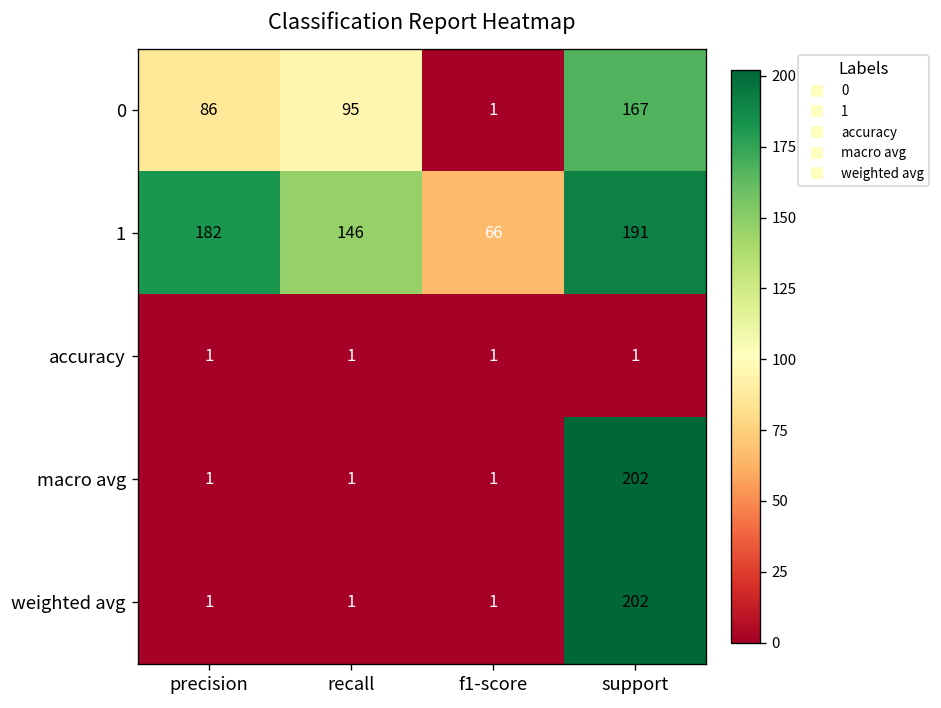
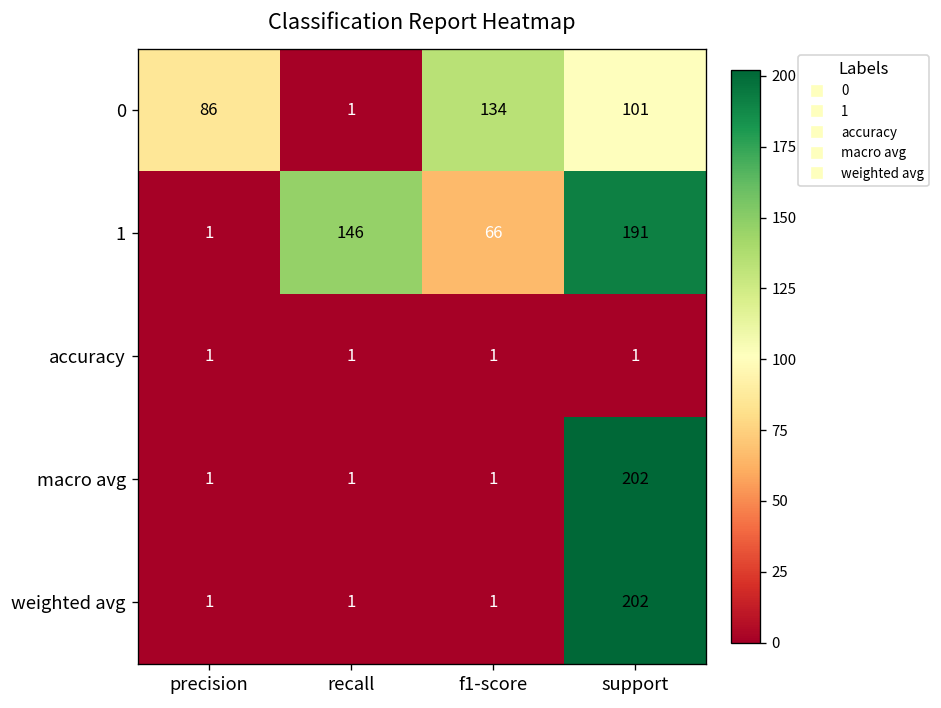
0, recall: 95 -> 1
0, f1-score: 1 -> 134
0, support: 167 -> 101
1, precision: 182 -> 1
